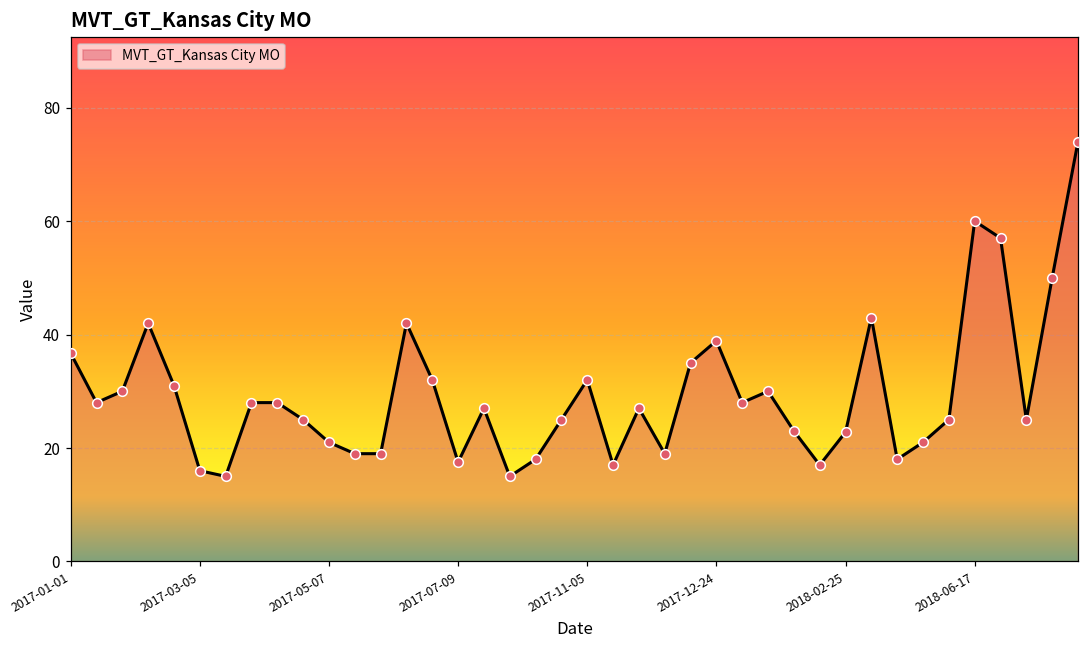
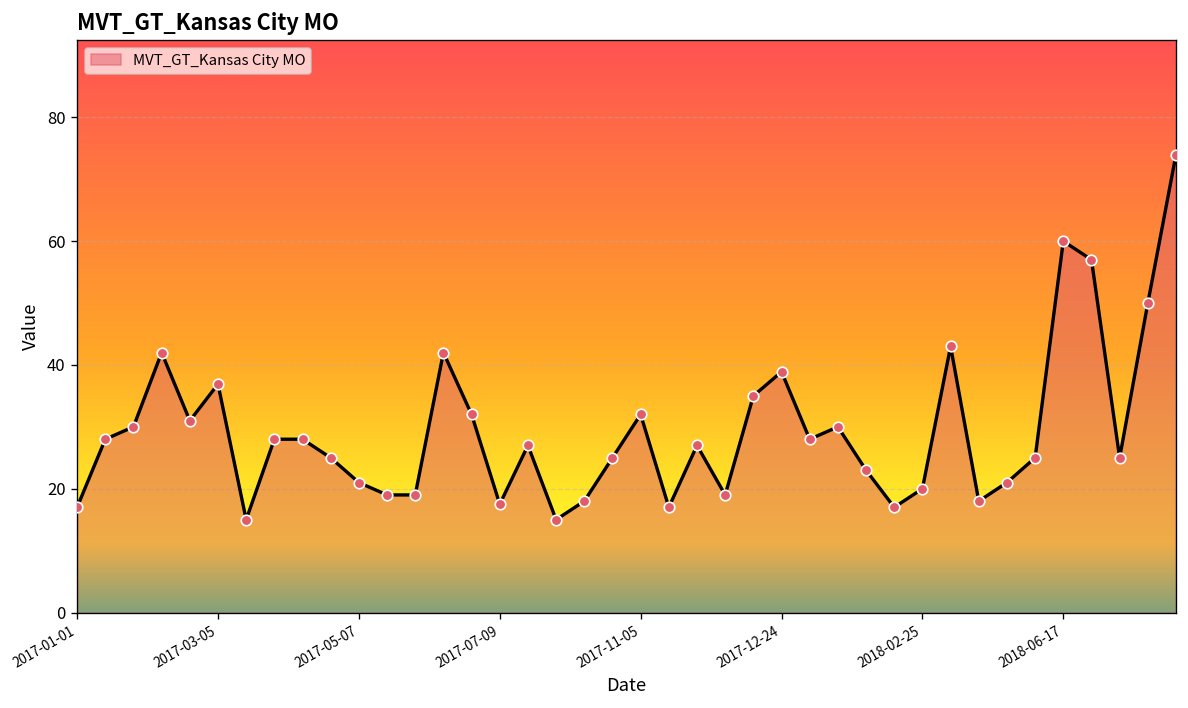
2017-01-01: 37 -> 17
2017-03-05: 16 -> 37
2018-02-25: 23 -> 20
